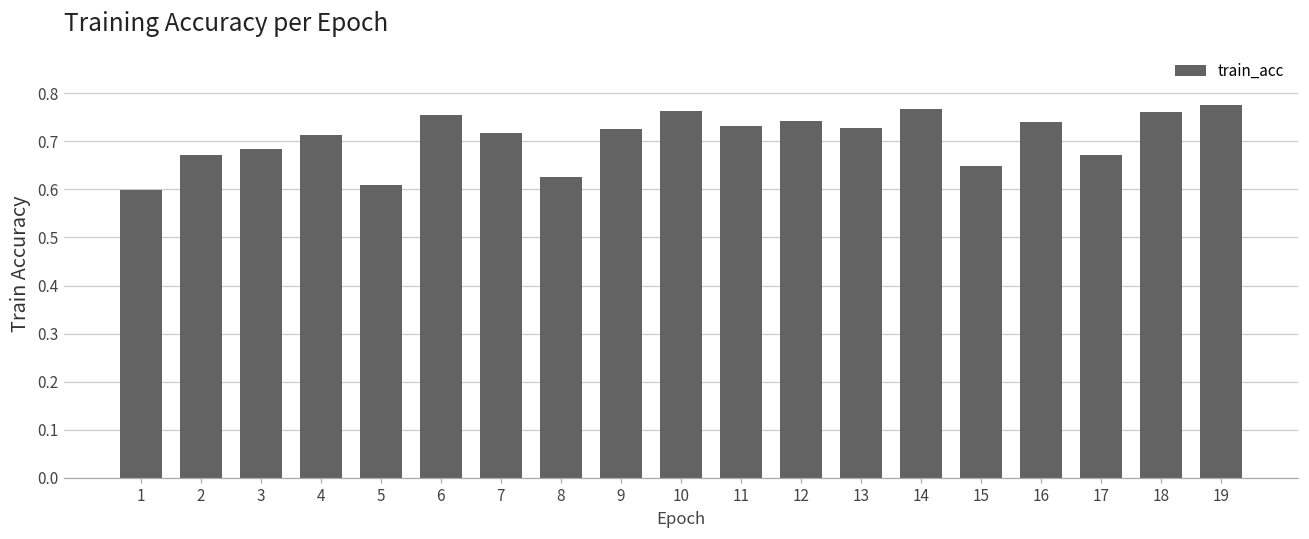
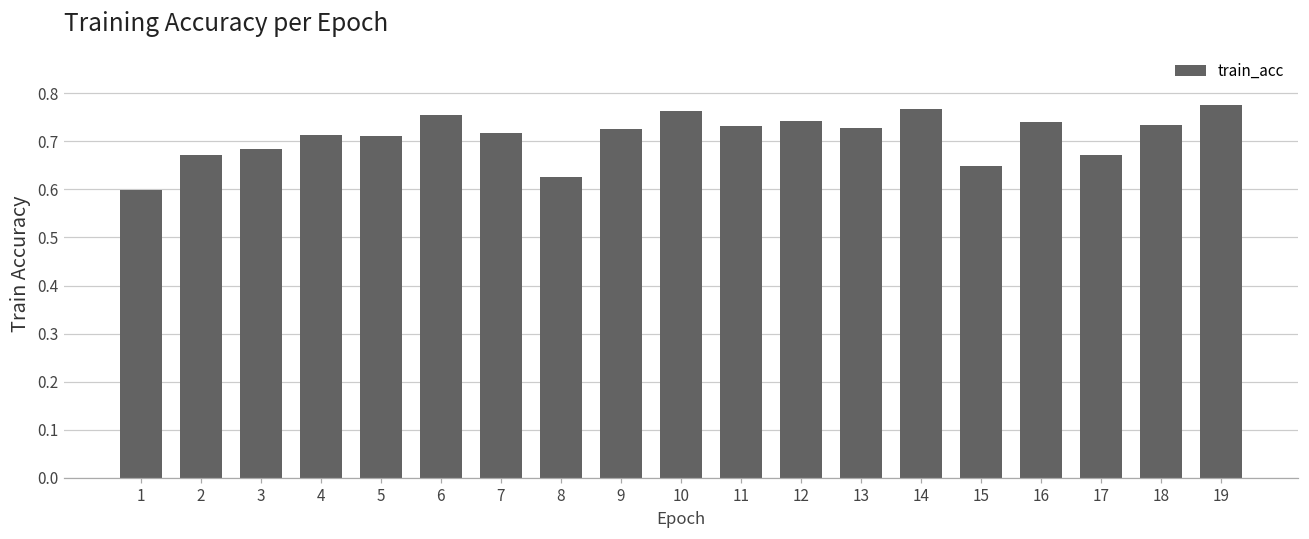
5: 0.61 -> 0.71
18: 0.76 -> 0.73
